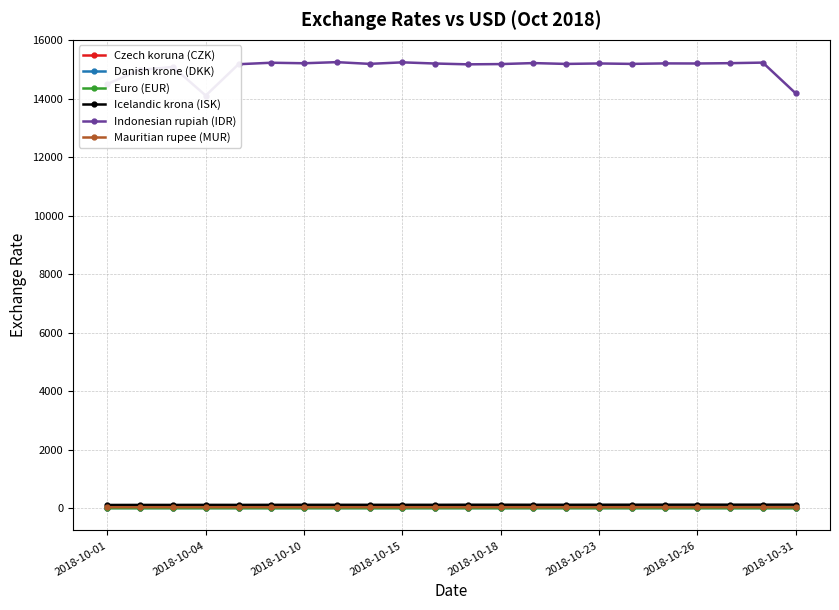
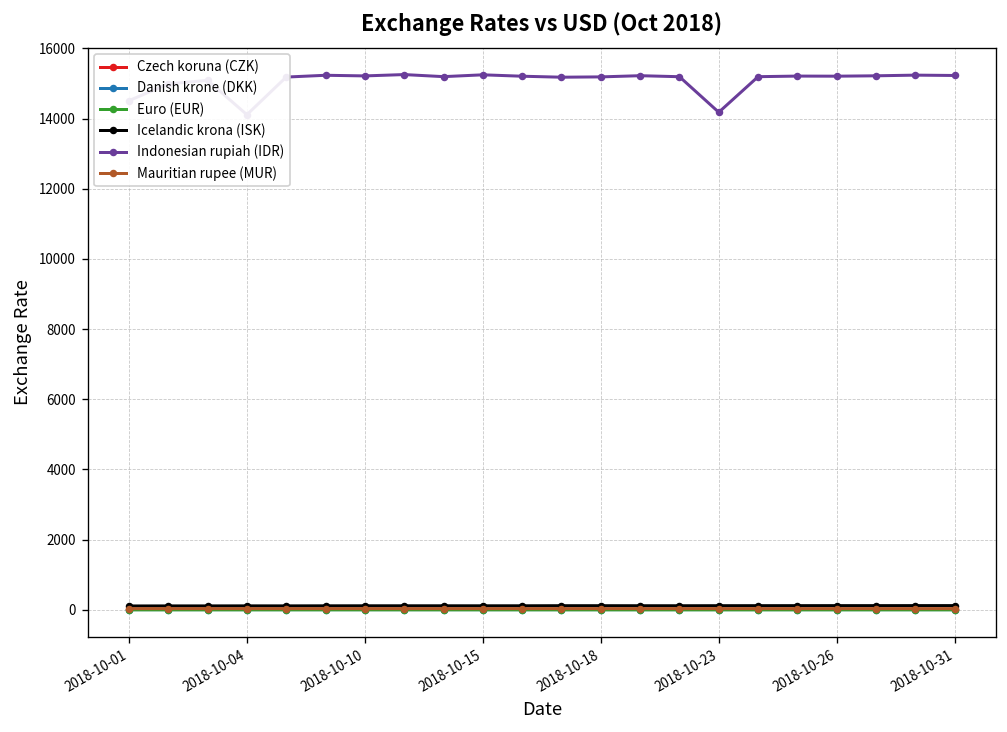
Indonesian rupiah (IDR), 2018-10-23: 15200 -> 14200
Indonesian rupiah (IDR), 2018-10-31: 14200 -> 15200
